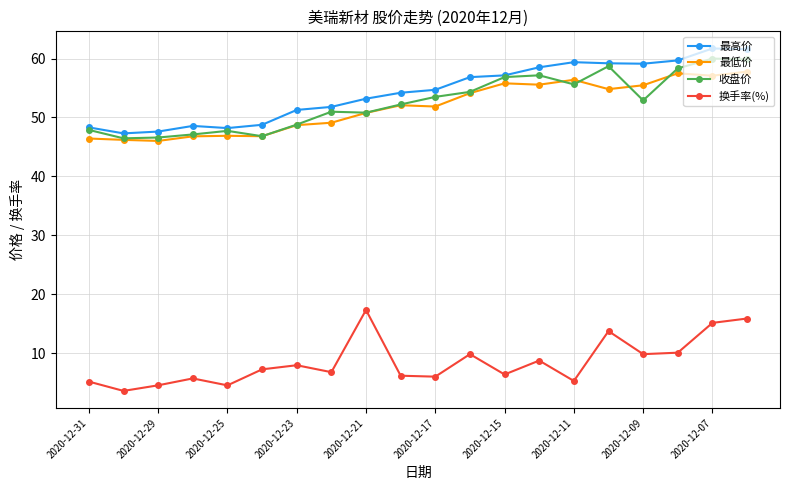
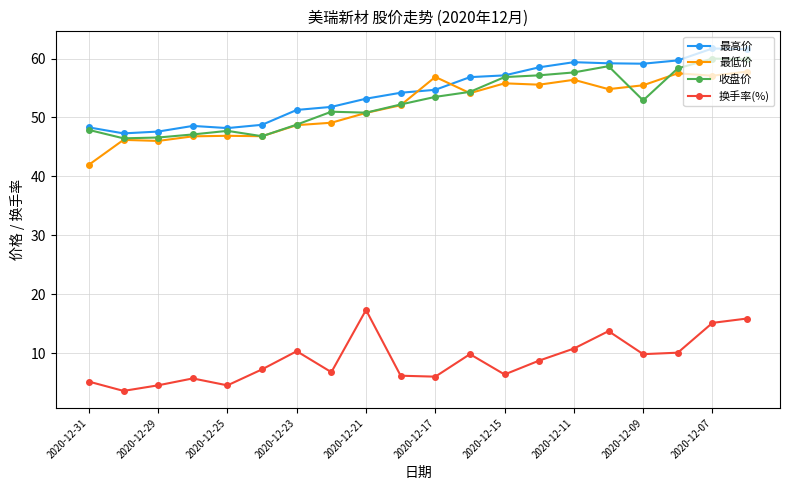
最低价, 2020-12-31: 46 -> 42
换手率(%), 2020-12-23: 8 -> 10
最低价, 2020-12-17: 52 -> 57
收盘价, 2020-12-11: 56 -> 58
换手率(%), 2020-12-11: 5 -> 11
